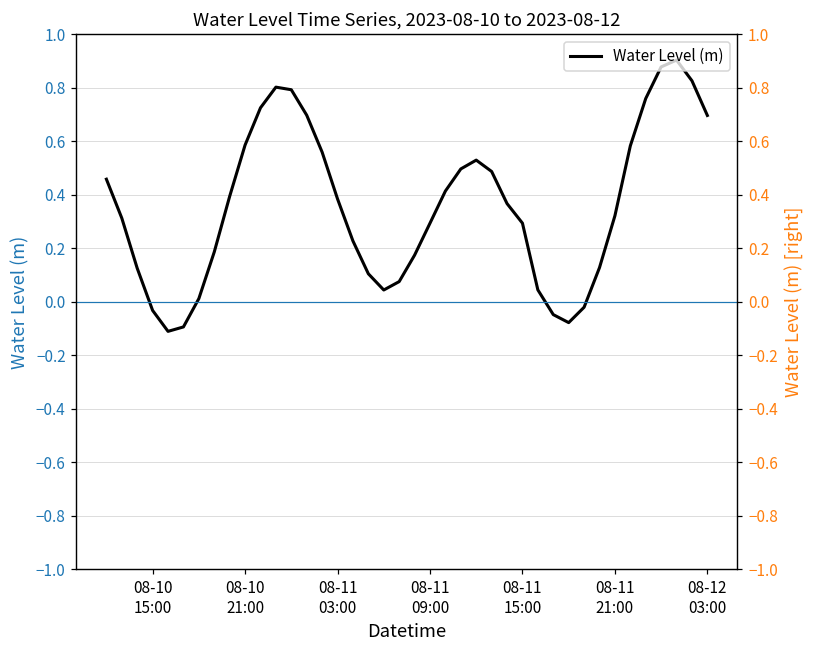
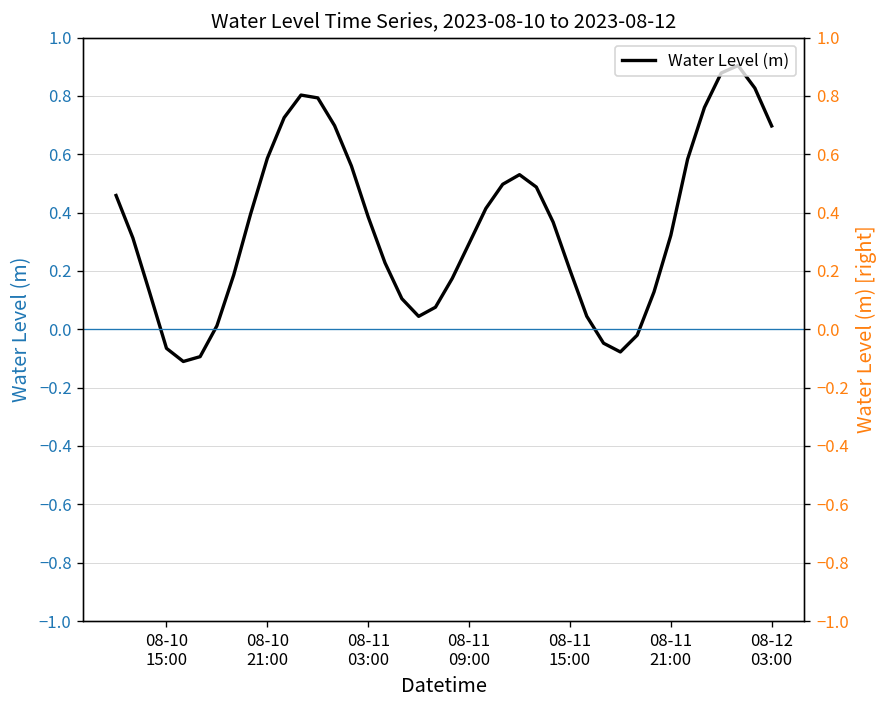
08-10 15:00: -0.03 -> -0.07
08-11 15:00: 0.29 -> 0.20
